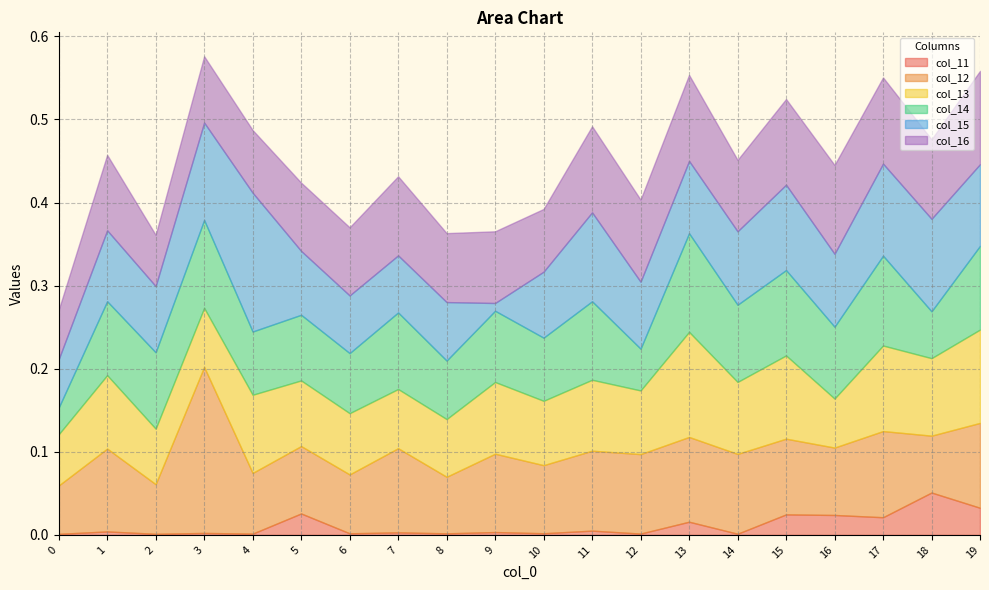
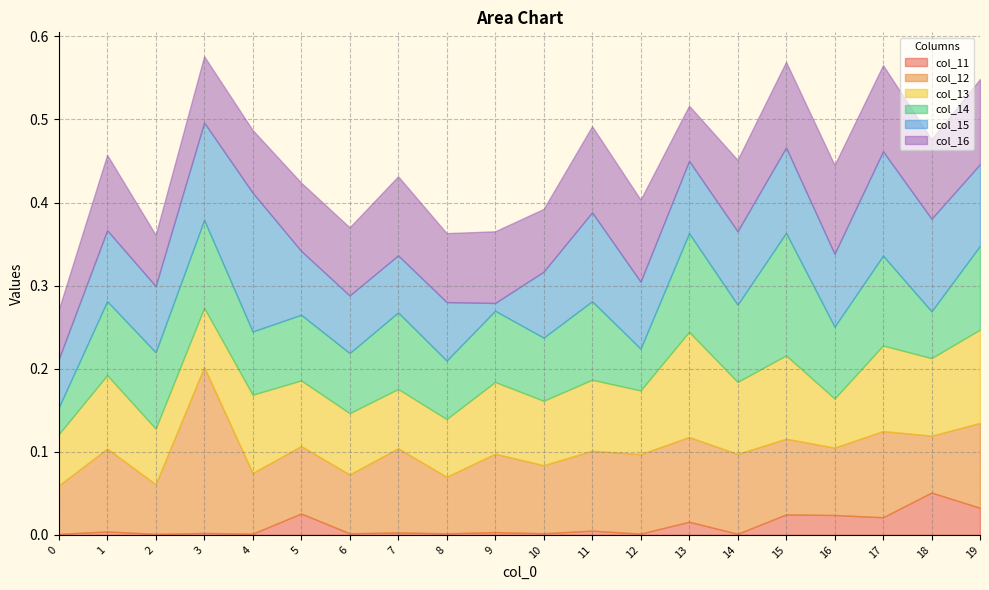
col_16, 13: 0.10 -> 0.07
col_14, 15: 0.10 -> 0.15
col_15, 17: 0.11 -> 0.13
col_16, 19: 0.11 -> 0.10
